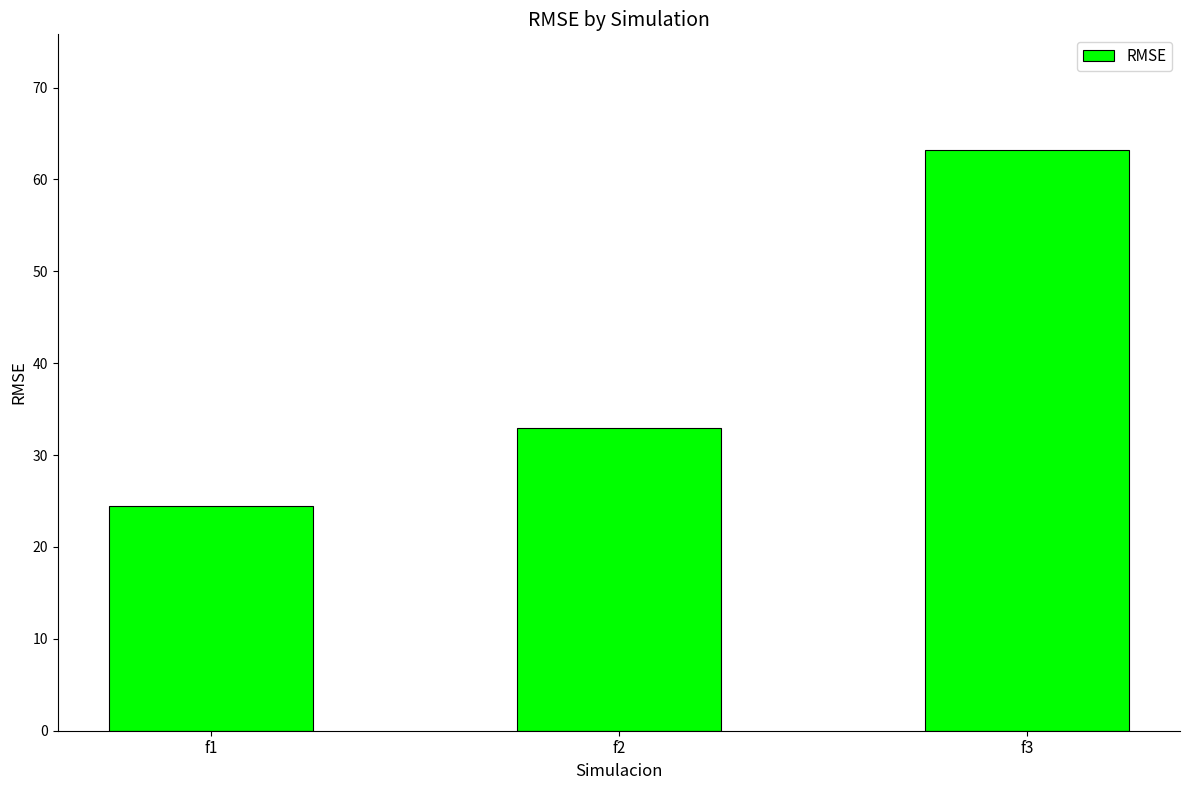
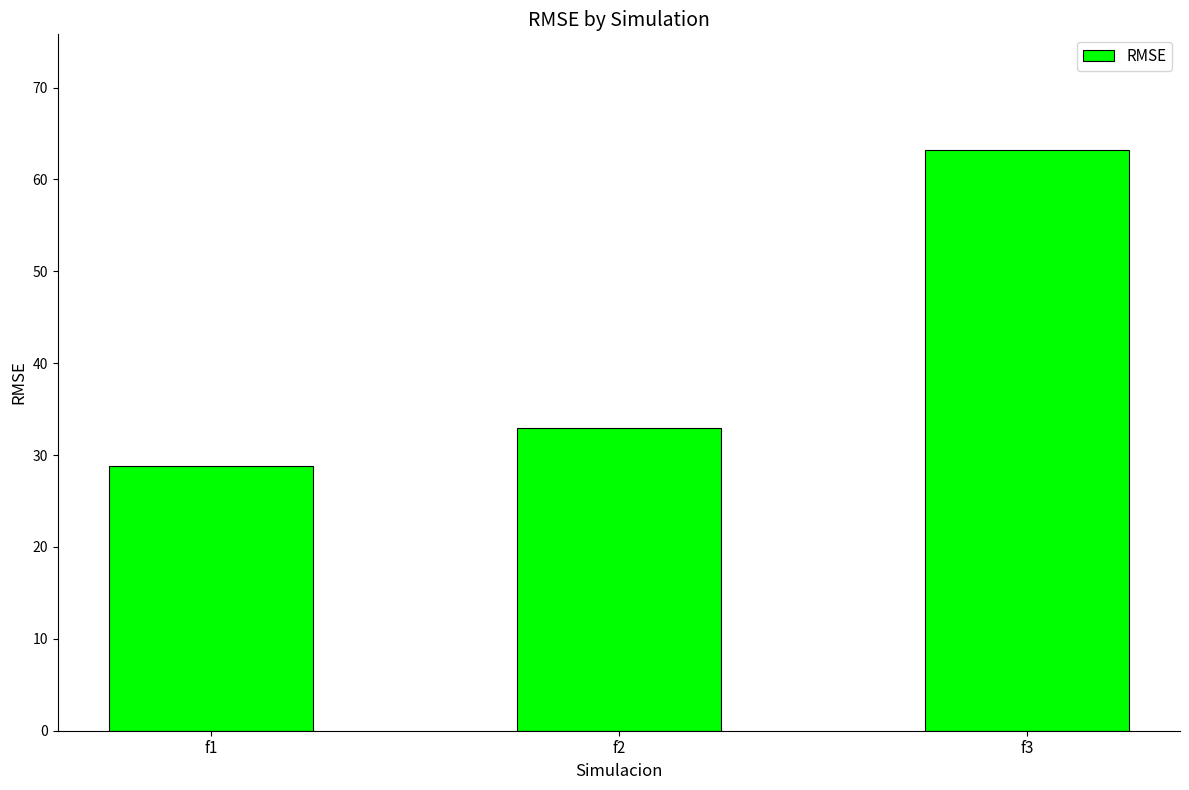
f1: 24 -> 29
